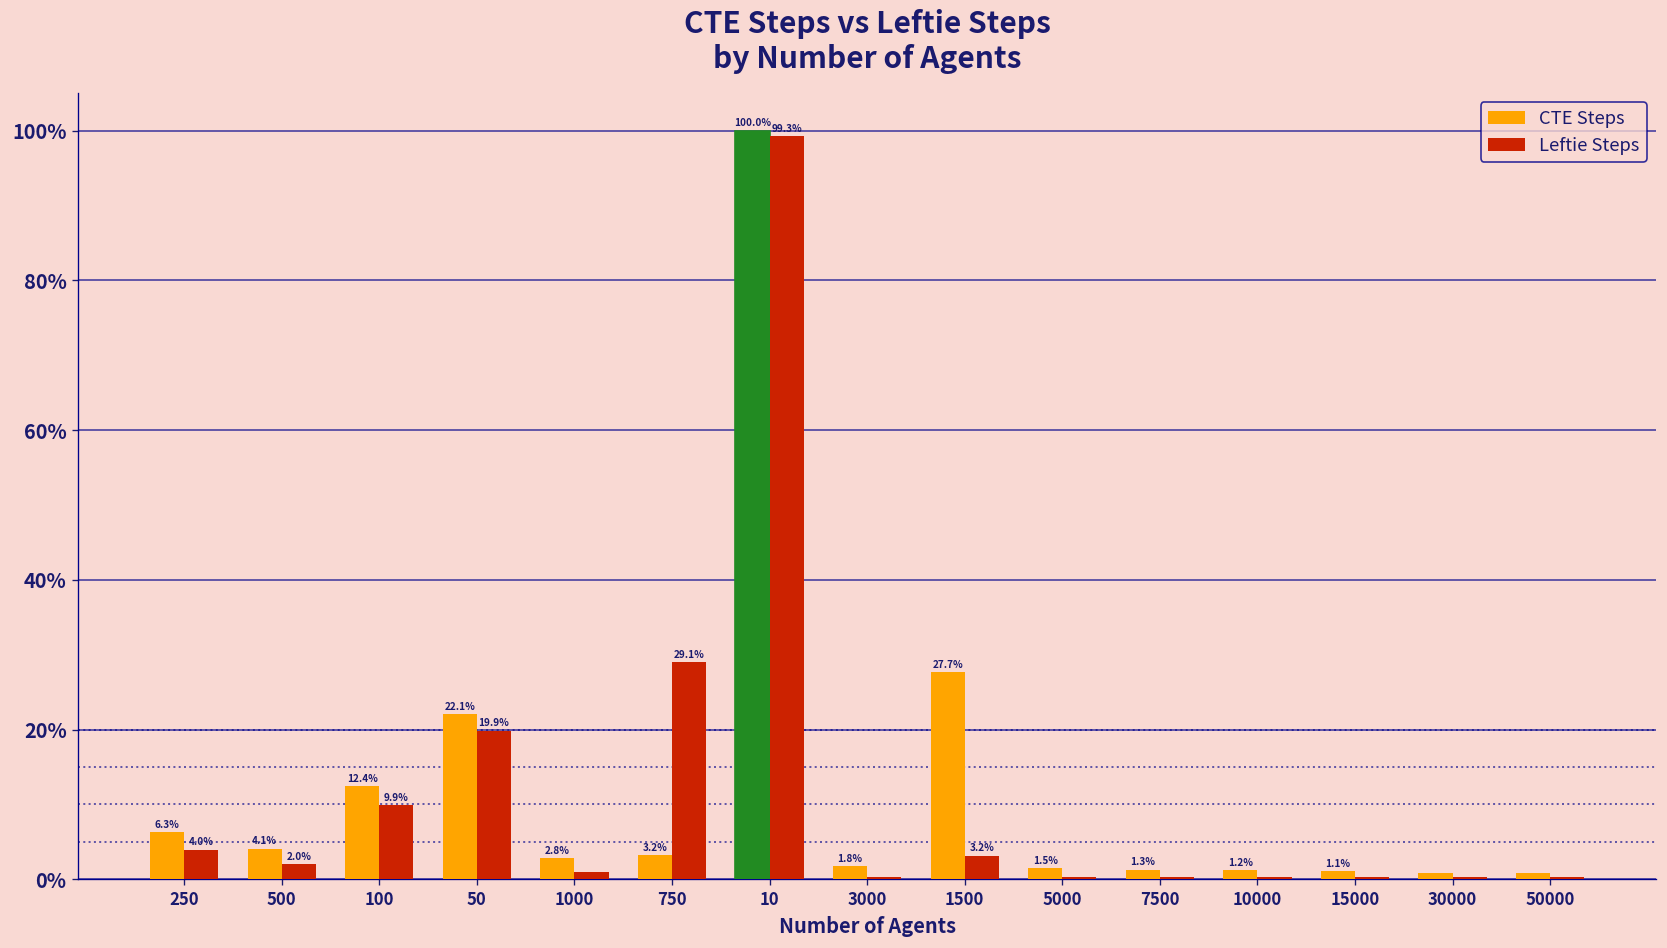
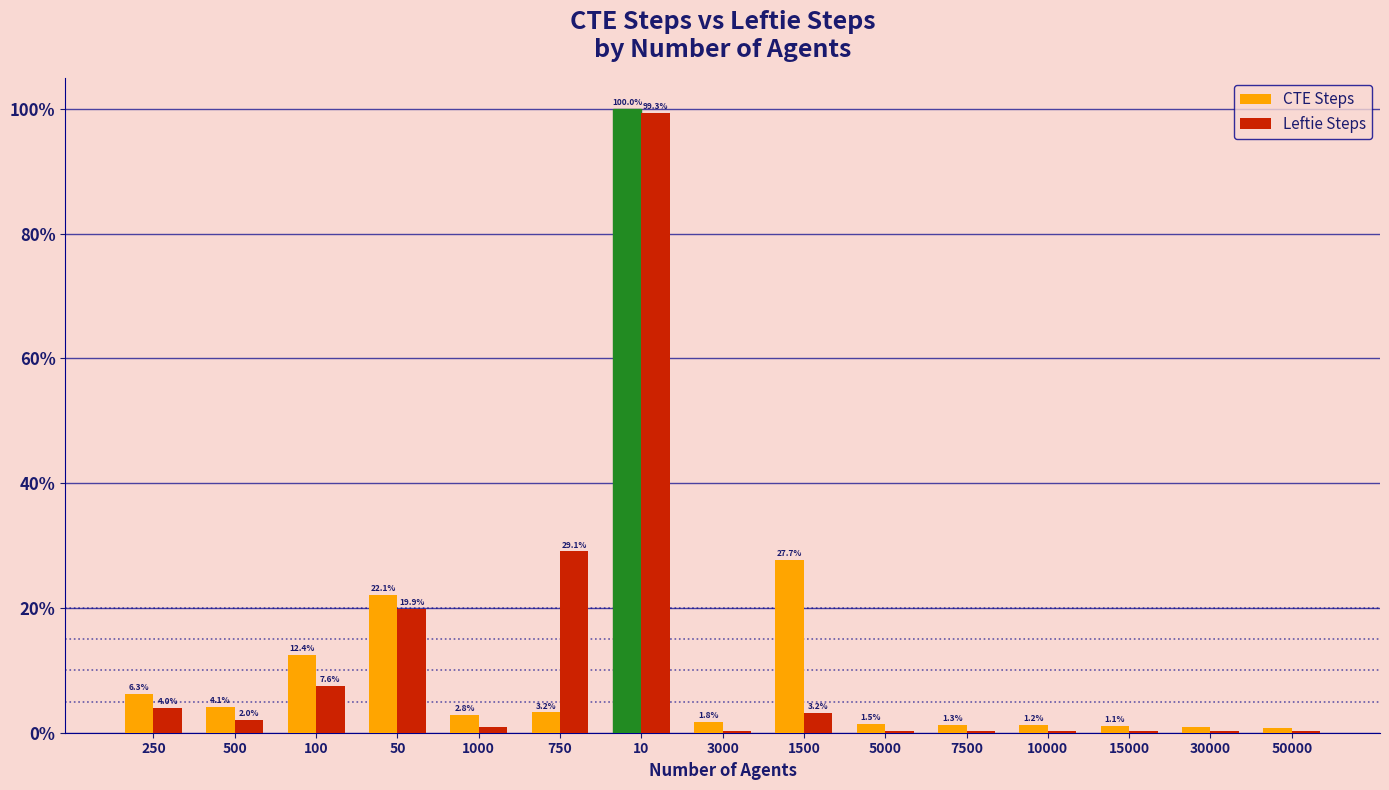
Leftie Steps, 100: 9.9% -> 7.6%
